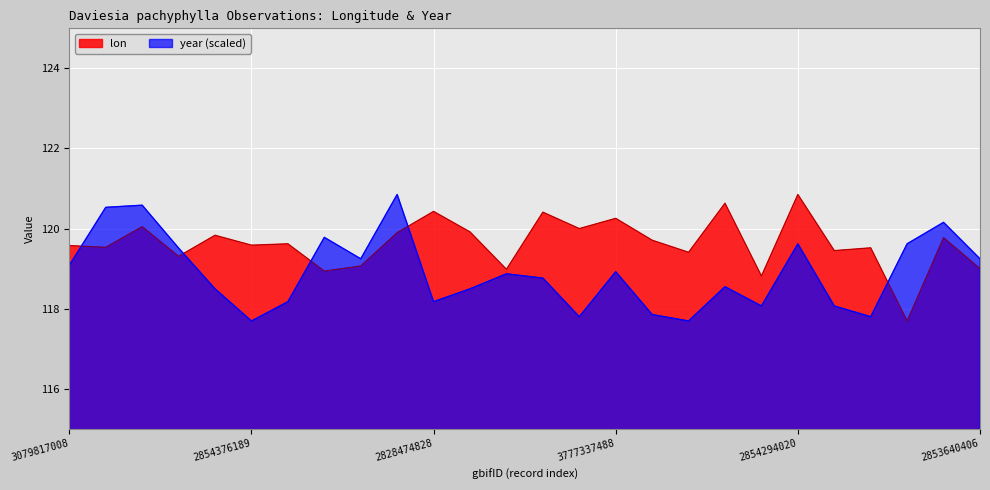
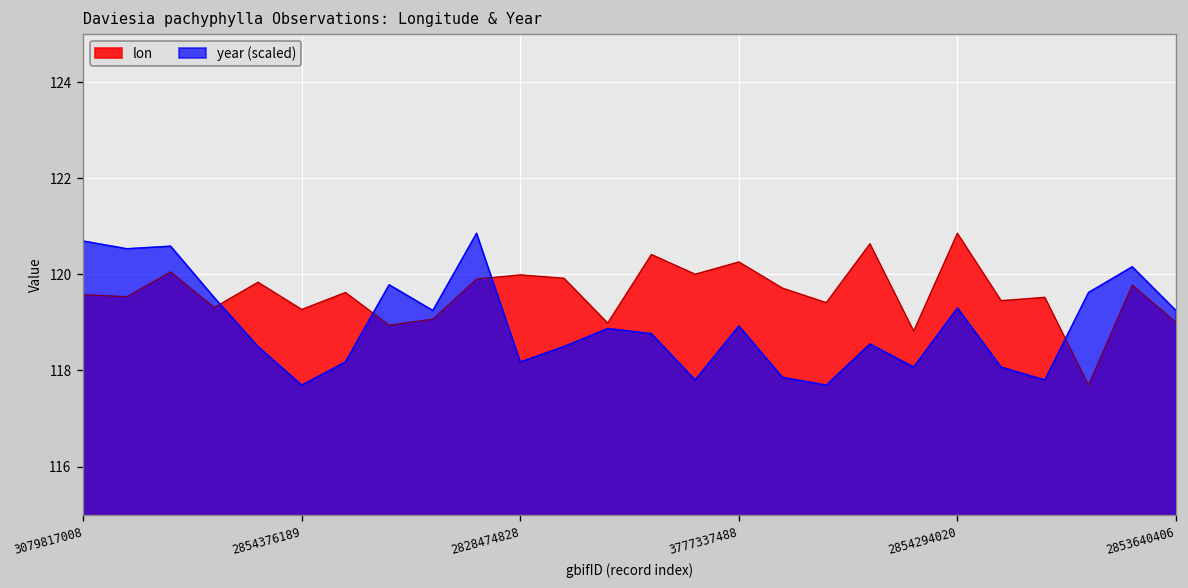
year (scaled), 3079817008: 119.1 -> 120.7
lon, 2854376189: 119.6 -> 119.3
lon, 2828474828: 120.4 -> 120.0
year (scaled), 2854294020: 119.6 -> 119.3
